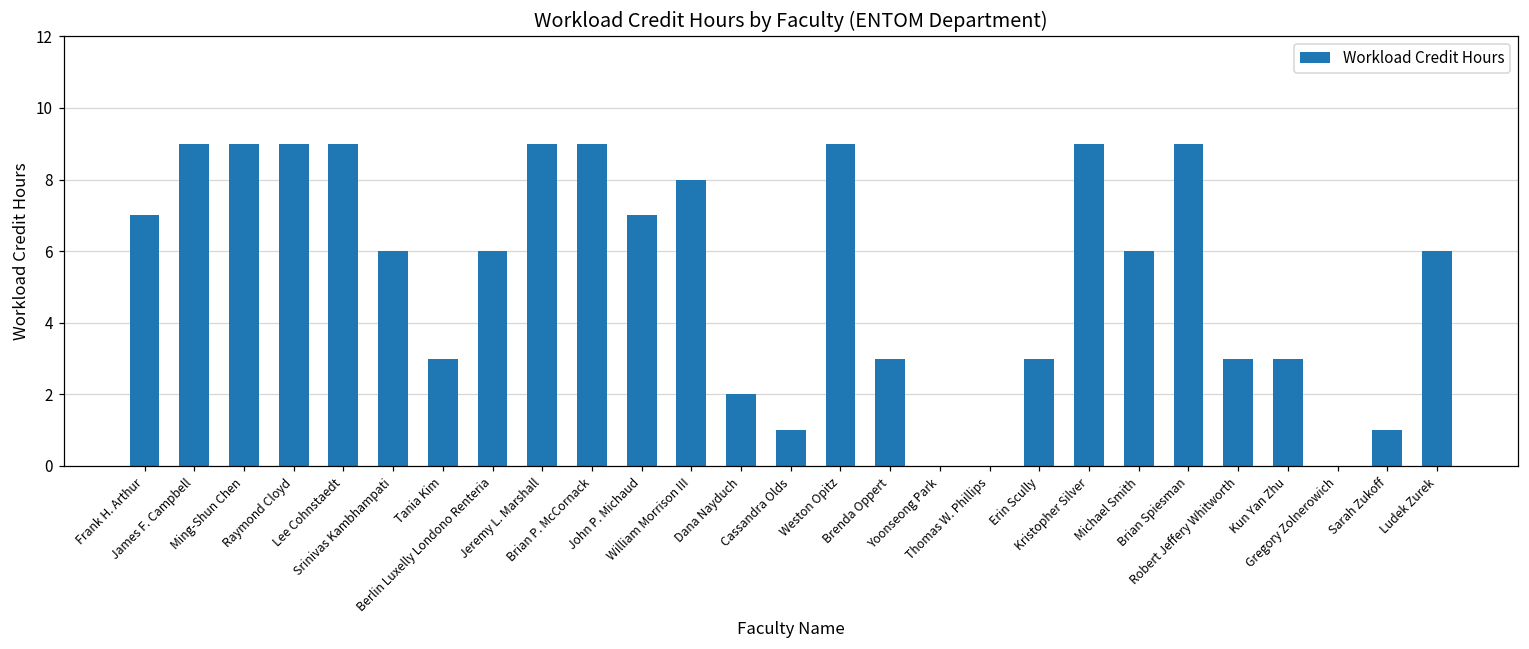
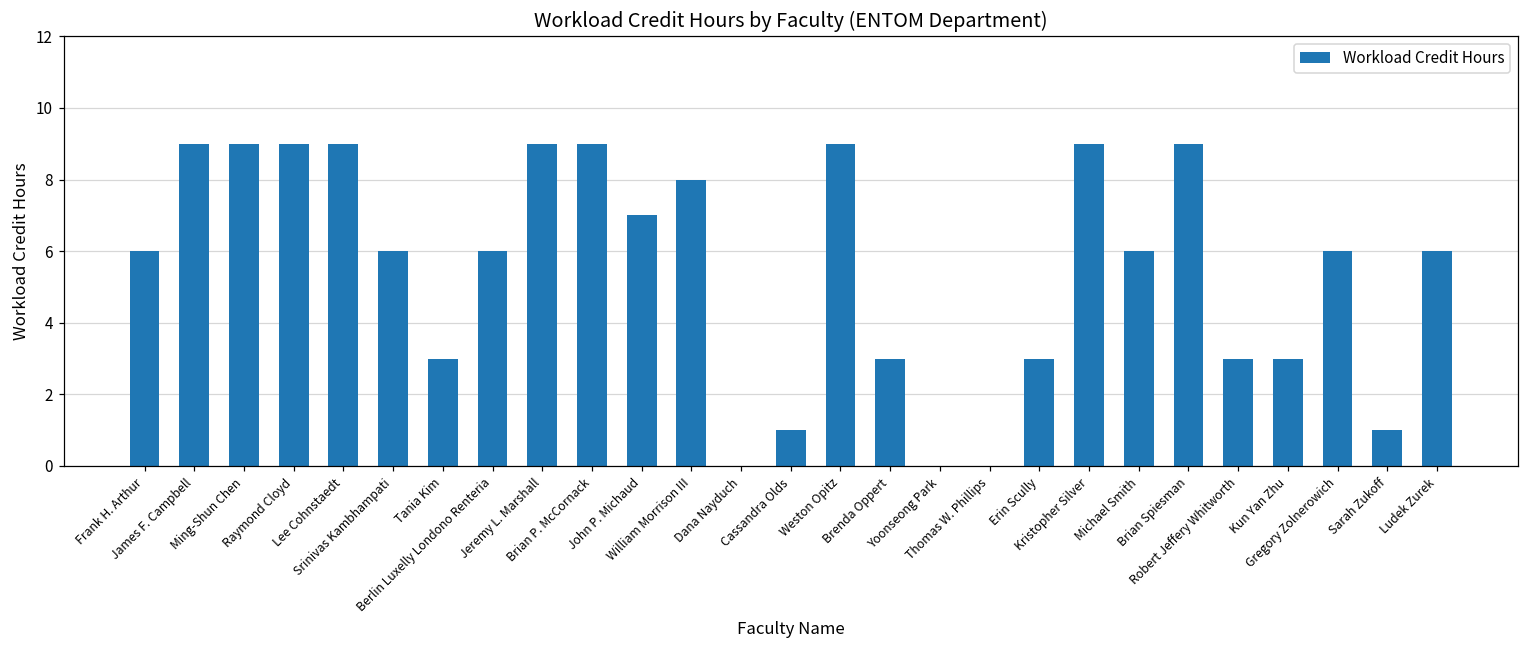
Frank H. Arthur: 7 -> 6
Dana Nayduch: 2 -> 0
Gregory Zolnerowich: 0 -> 6
